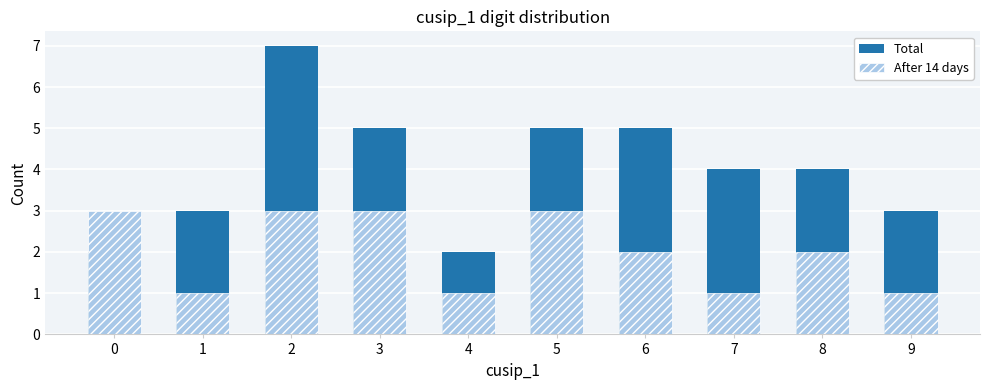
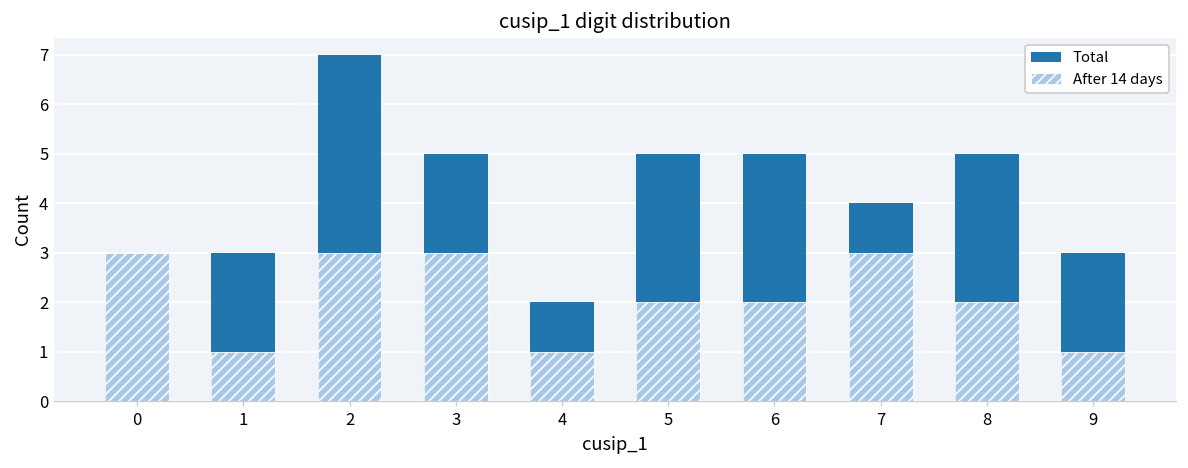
After 14 days, 5: 3 -> 2
After 14 days, 7: 1 -> 3
Total, 8: 4 -> 5
